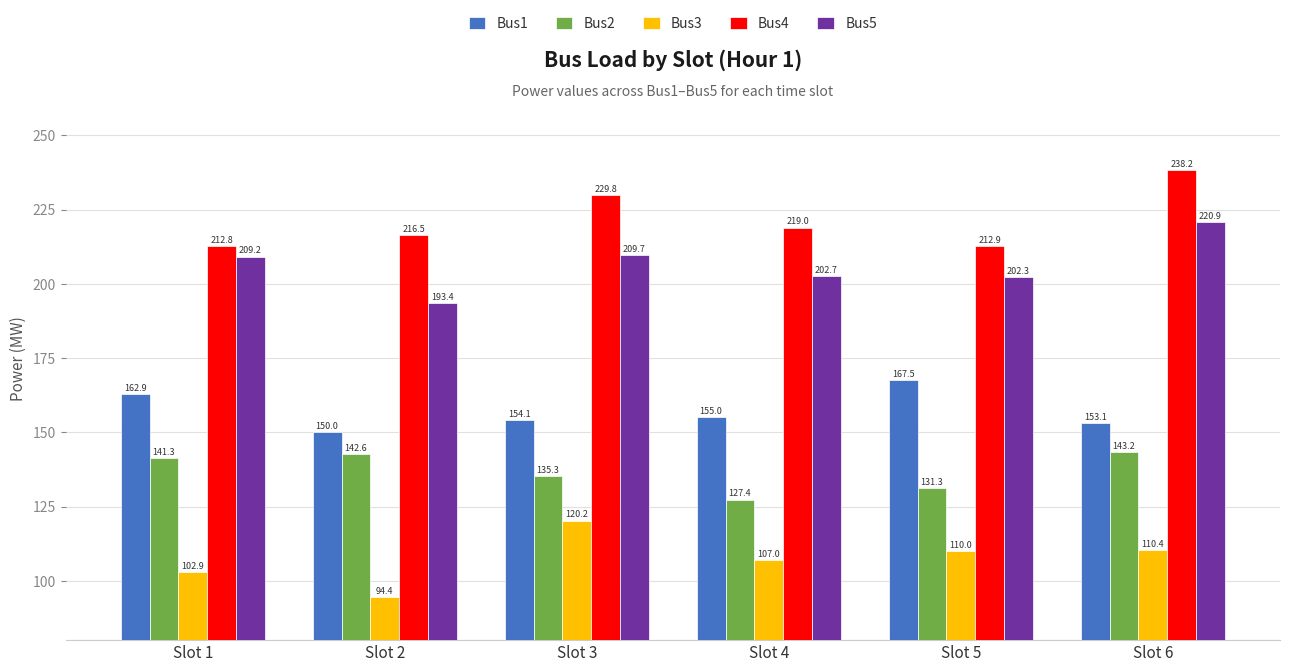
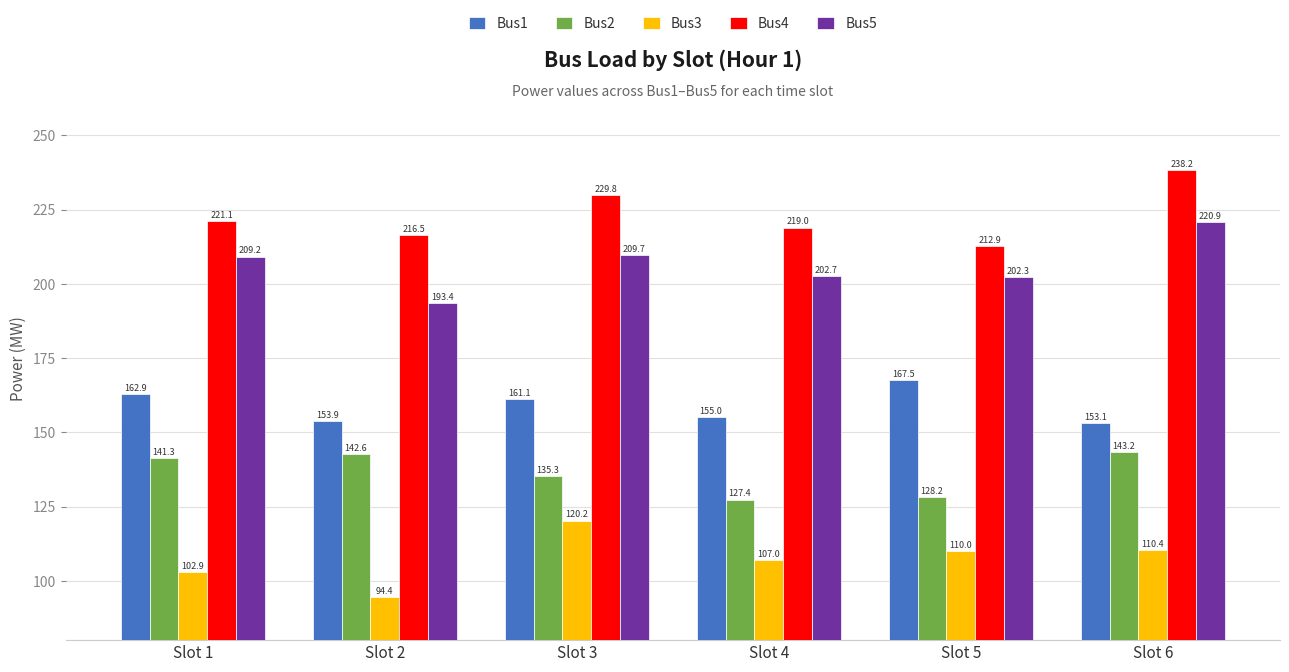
Bus4, Slot 1: 212.8 -> 221.1
Bus1, Slot 2: 150.0 -> 153.9
Bus1, Slot 3: 154.1 -> 161.1
Bus2, Slot 5: 131.3 -> 128.2
